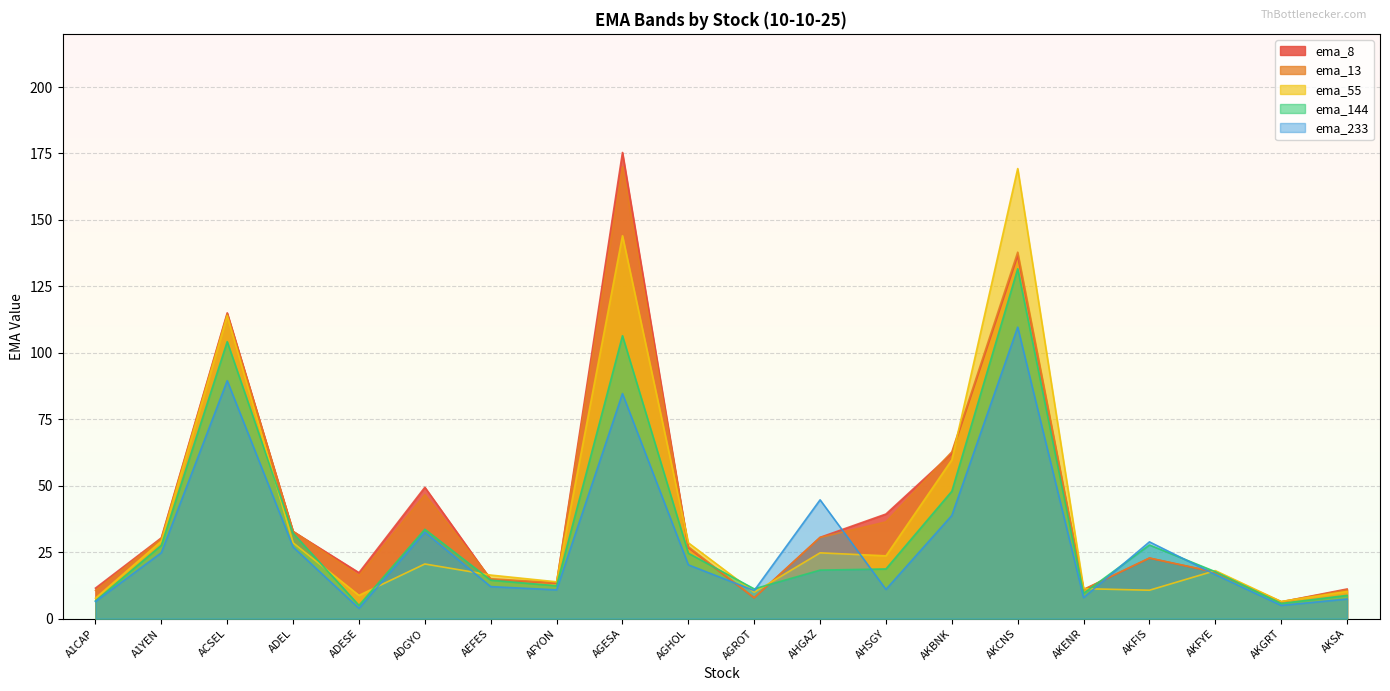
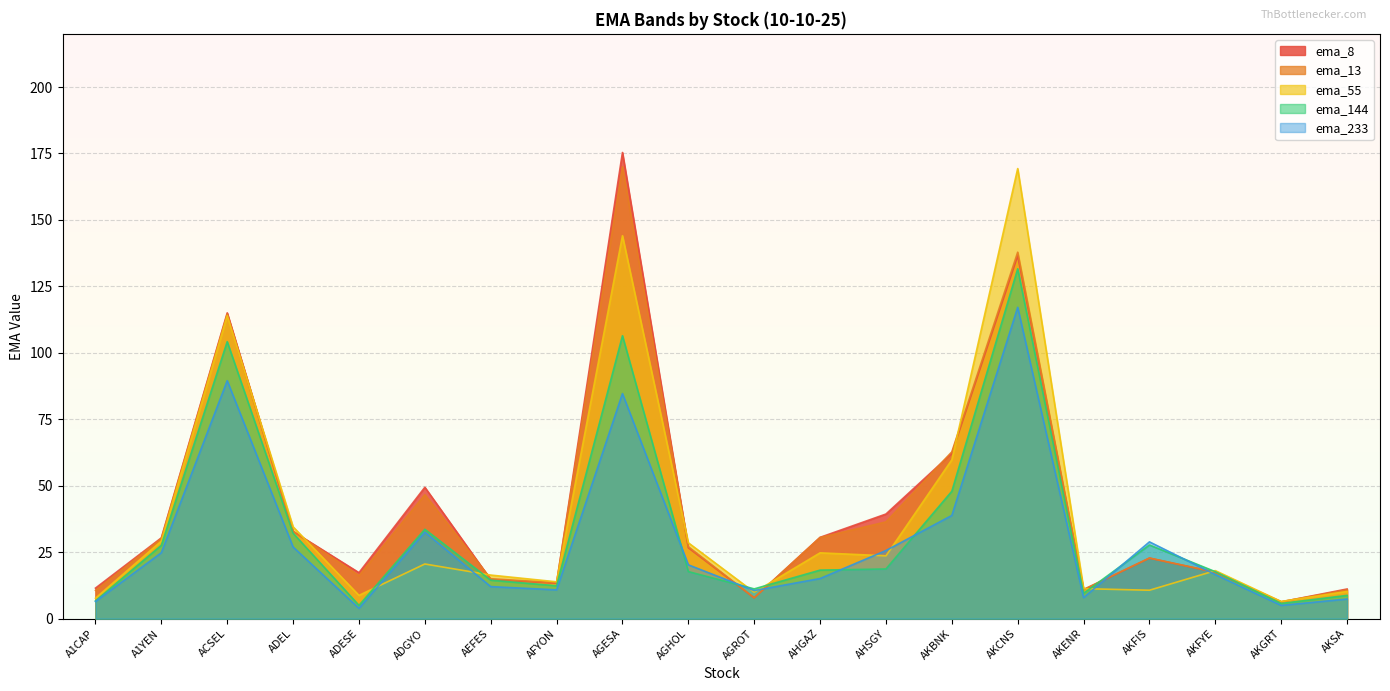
ema_55, ADEL: 29 -> 35
ema_144, AGHOL: 25 -> 18
ema_233, AHGAZ: 45 -> 15
ema_233, AHSGY: 11 -> 26
ema_233, AKCNS: 110 -> 117
